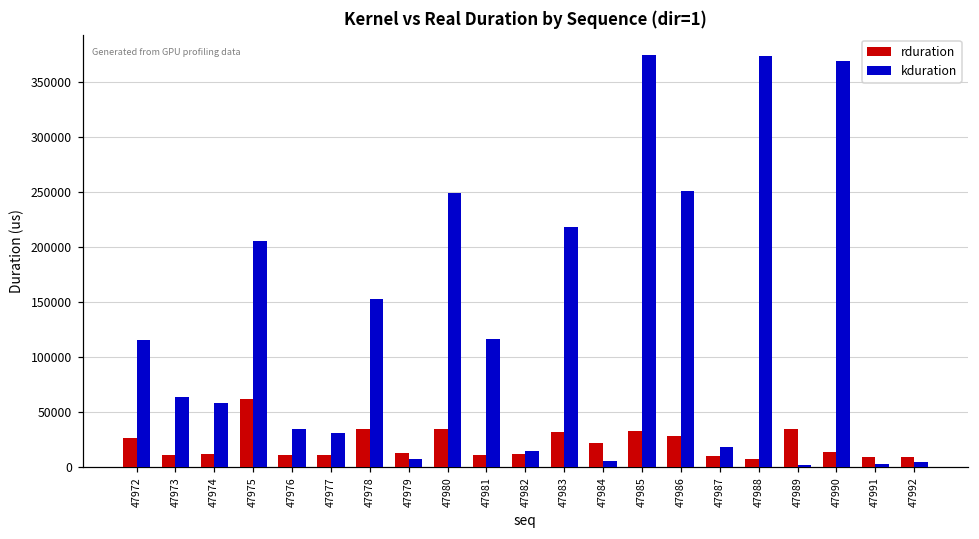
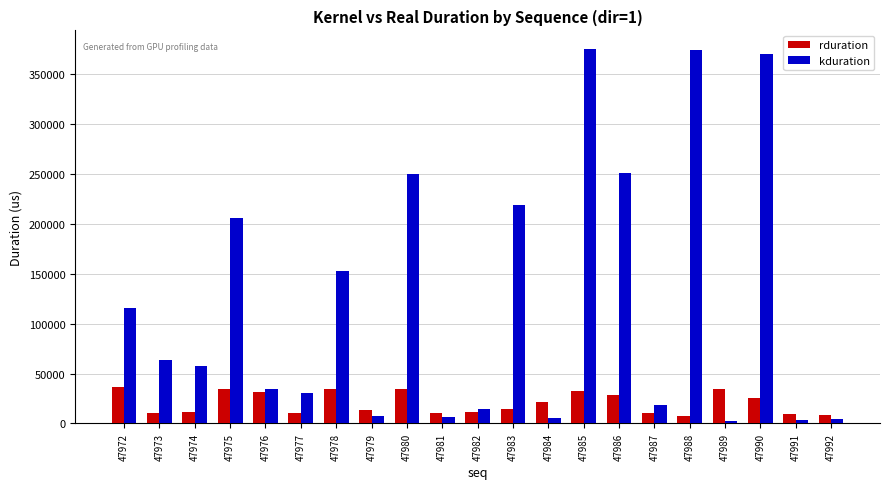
rduration, 47972: 30000 -> 40000
rduration, 47975: 60000 -> 30000
rduration, 47976: 10000 -> 30000
kduration, 47981: 120000 -> 10000
rduration, 47983: 30000 -> 10000
rduration, 47990: 10000 -> 30000
